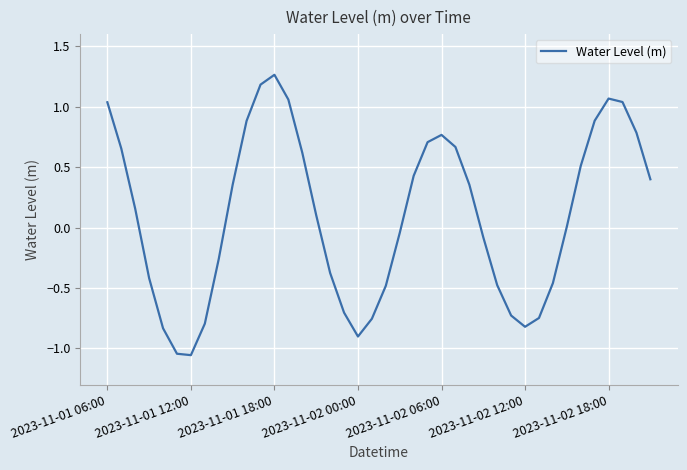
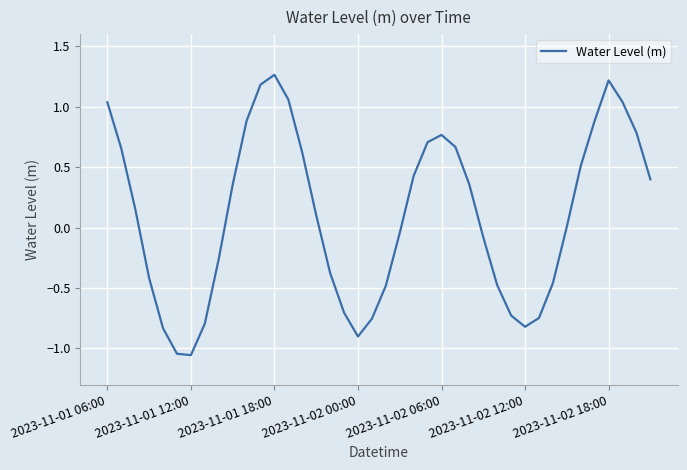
2023-11-02 18:00: 1.07 -> 1.22
